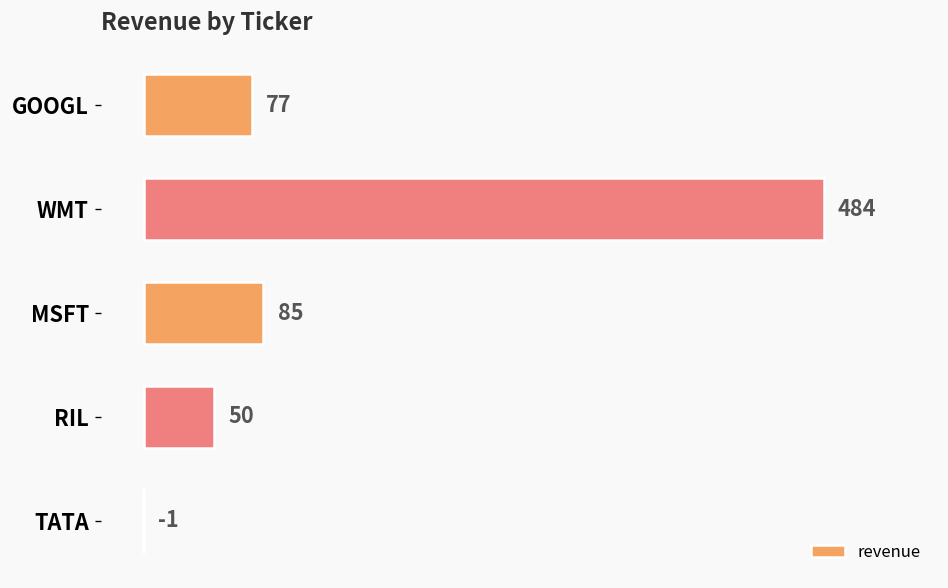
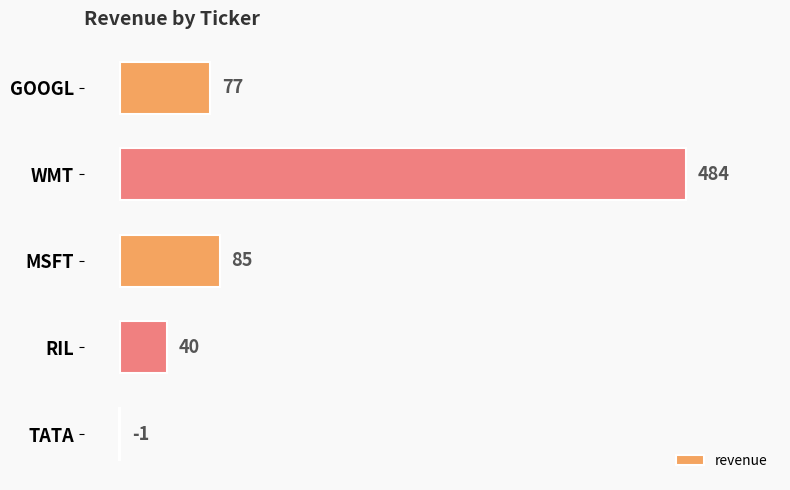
RIL: 50 -> 40
